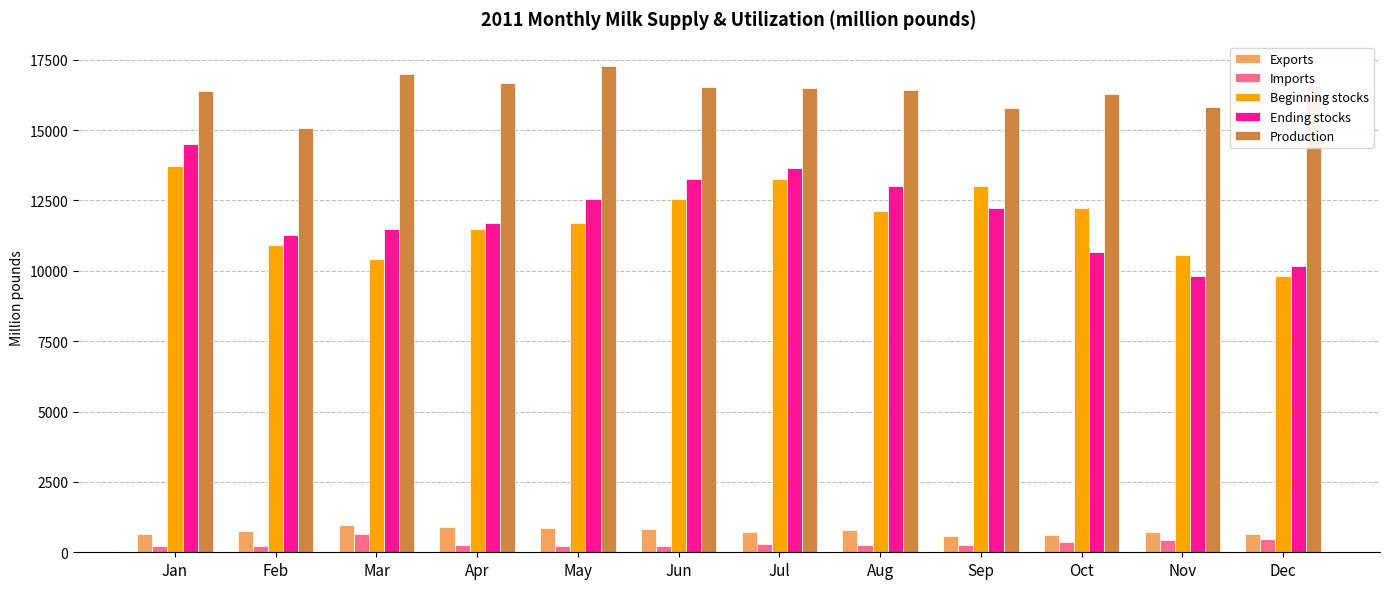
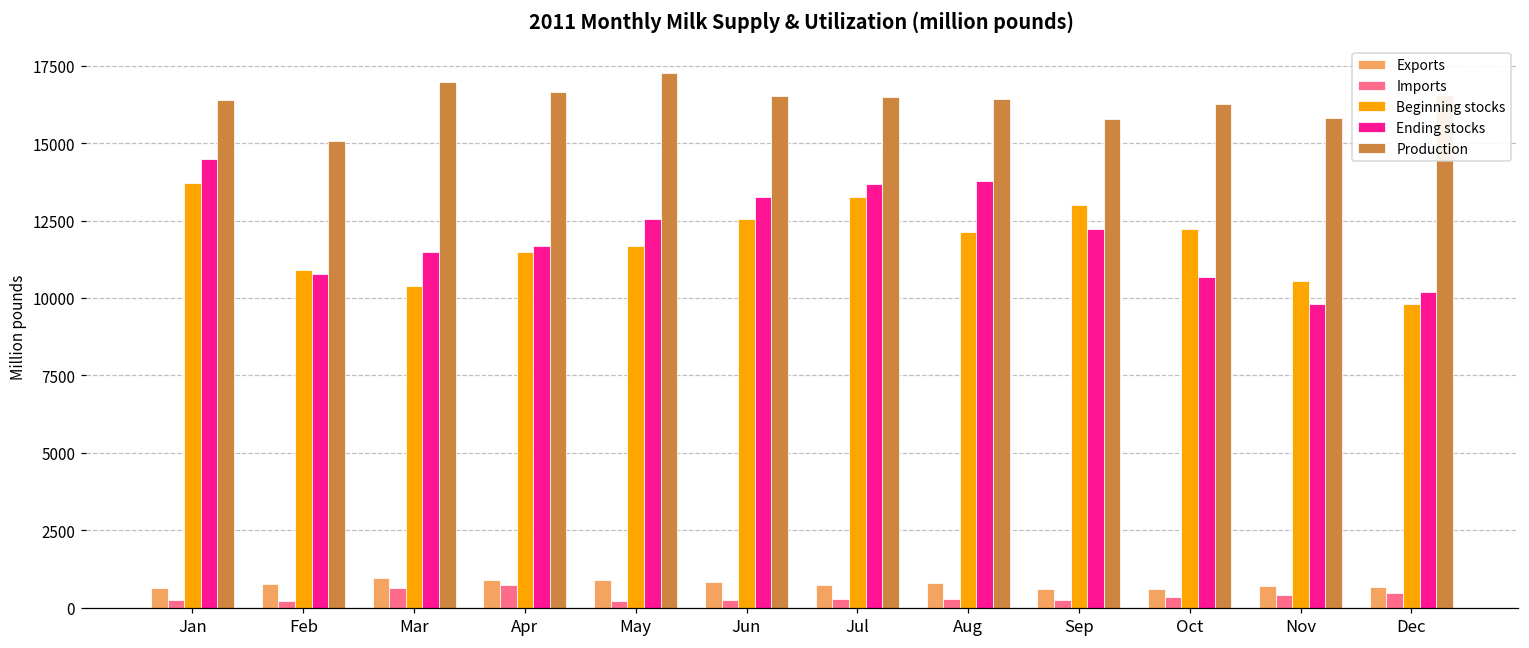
Ending stocks, Feb: 11300 -> 10800
Imports, Apr: 200 -> 700
Ending stocks, Aug: 13000 -> 13800
